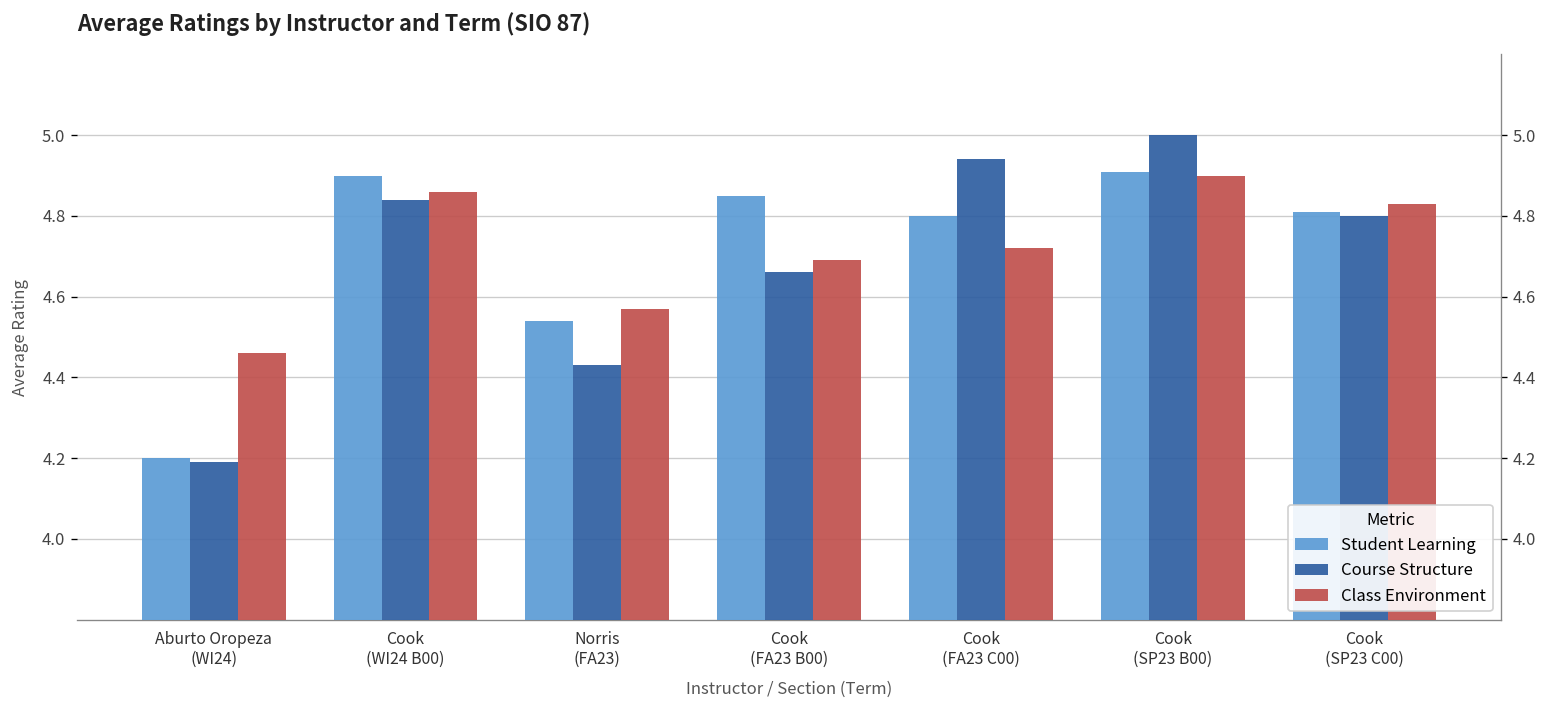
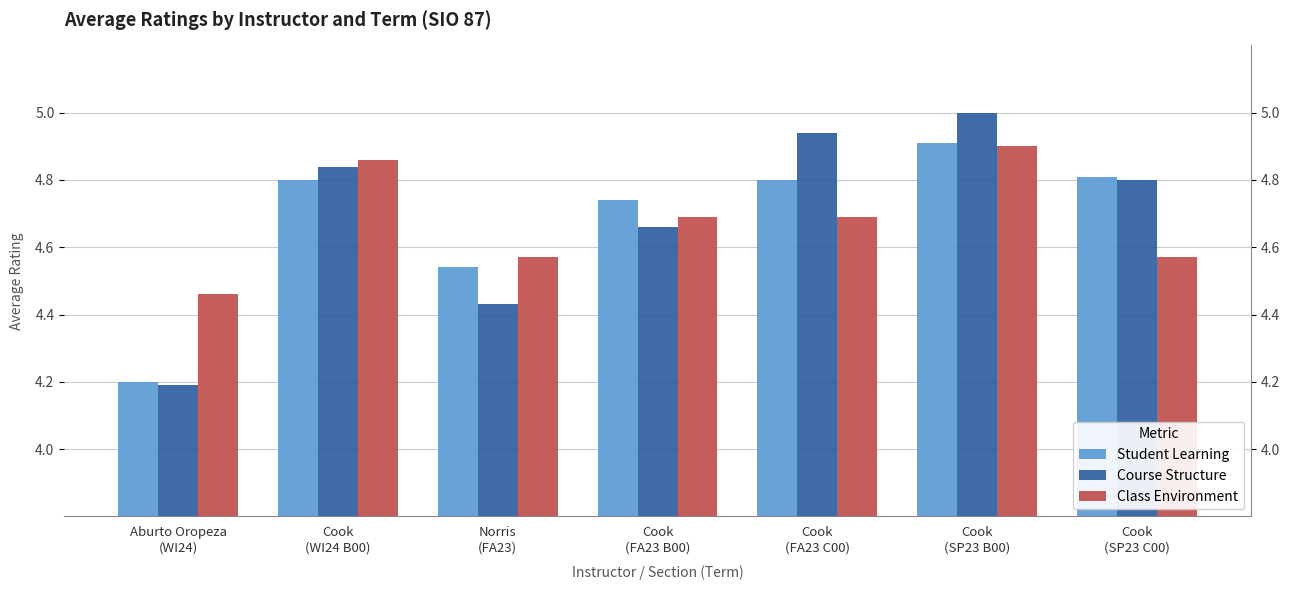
Student Learning, Cook (WI24 B00): 4.9 -> 4.8
Student Learning, Cook (FA23 B00): 4.85 -> 4.74
Class Environment, Cook (FA23 C00): 4.72 -> 4.69
Class Environment, Cook (SP23 C00): 4.83 -> 4.57
